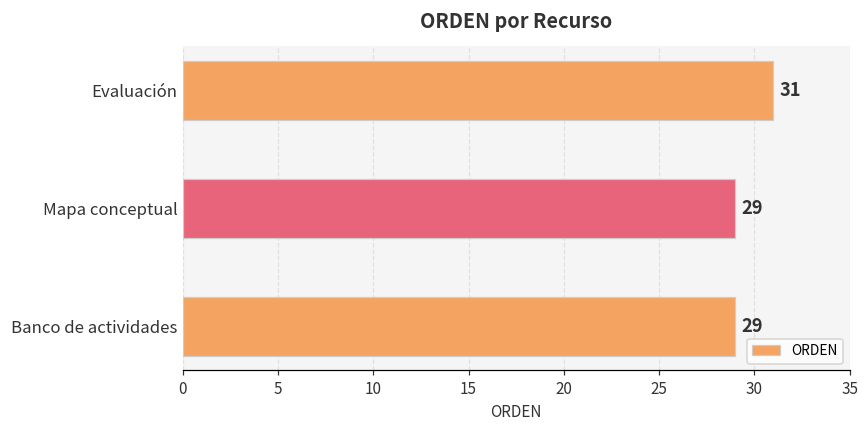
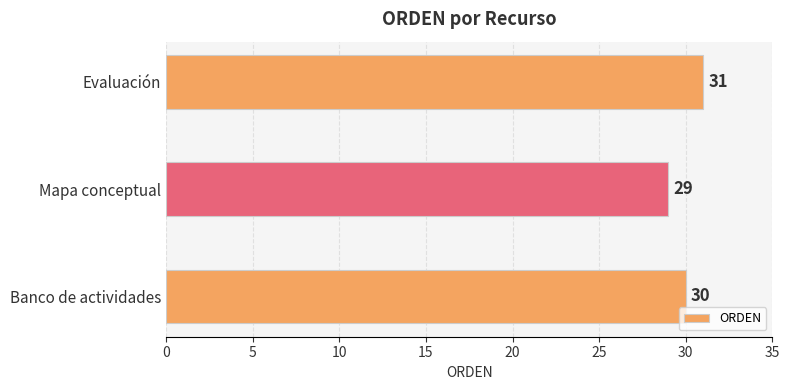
Banco de actividades: 29 -> 30
